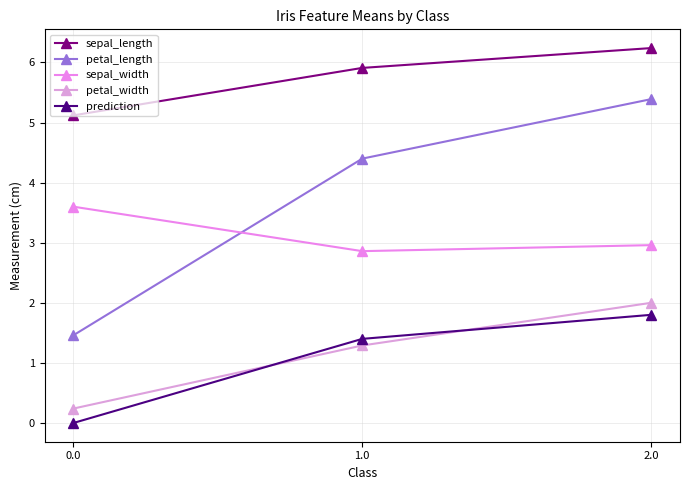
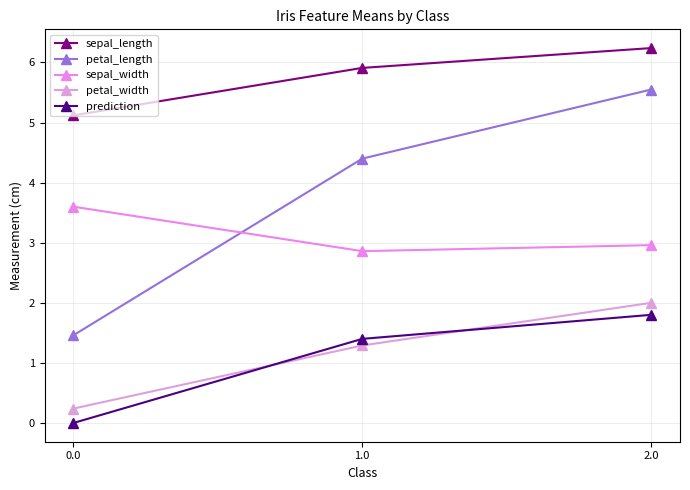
petal_length, 2.0: 5.4 -> 5.6
